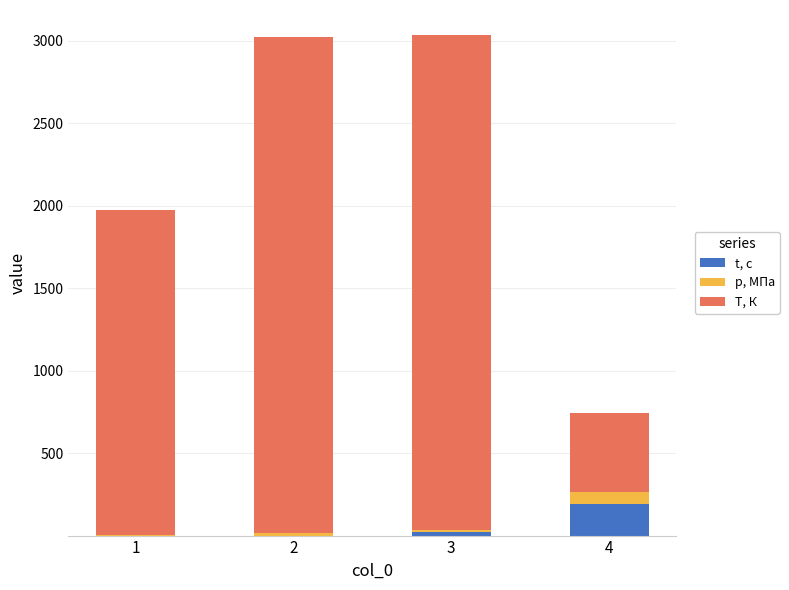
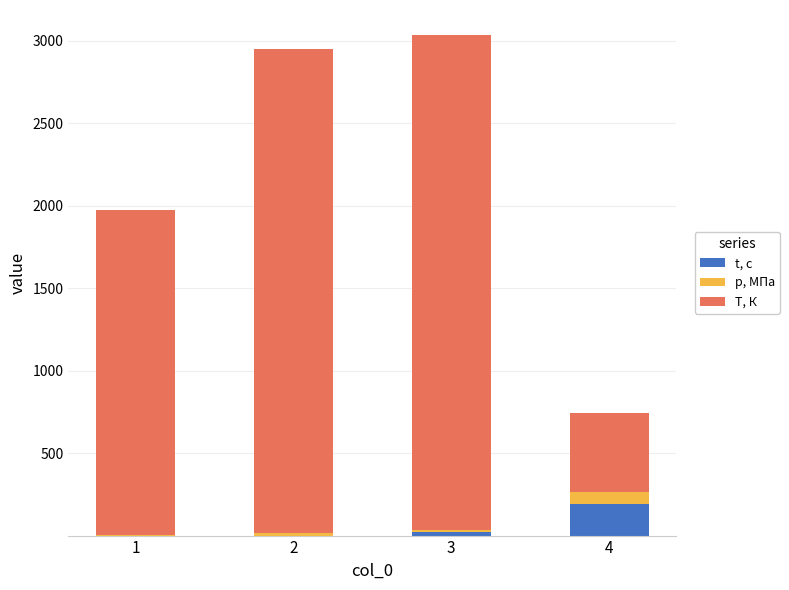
T, К, 2: 3010 -> 2930
